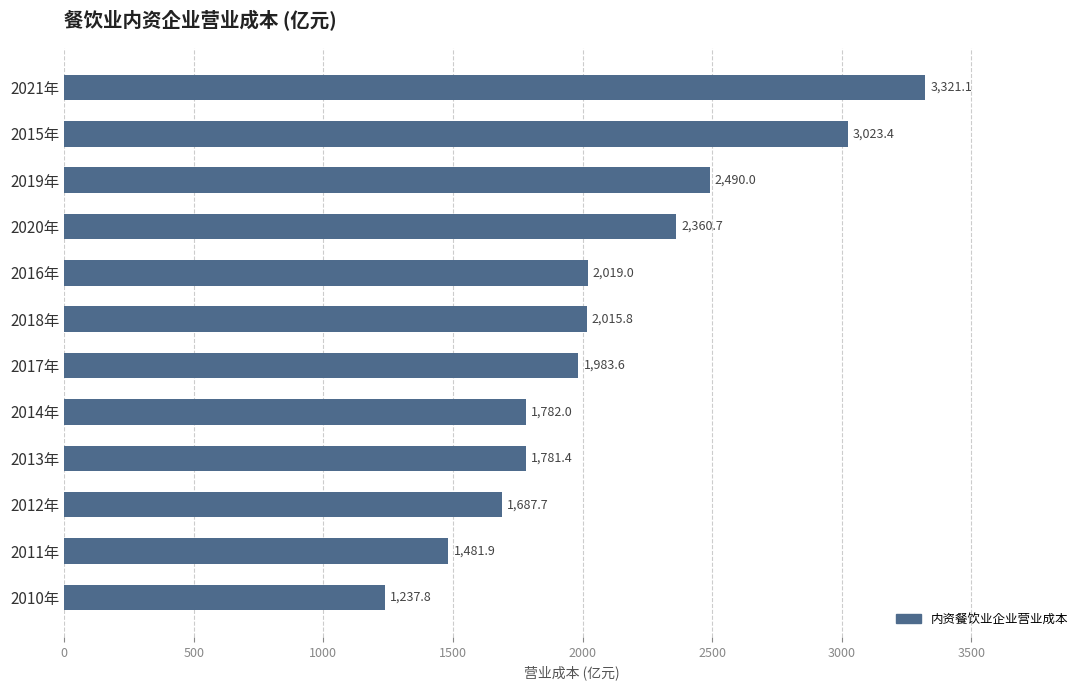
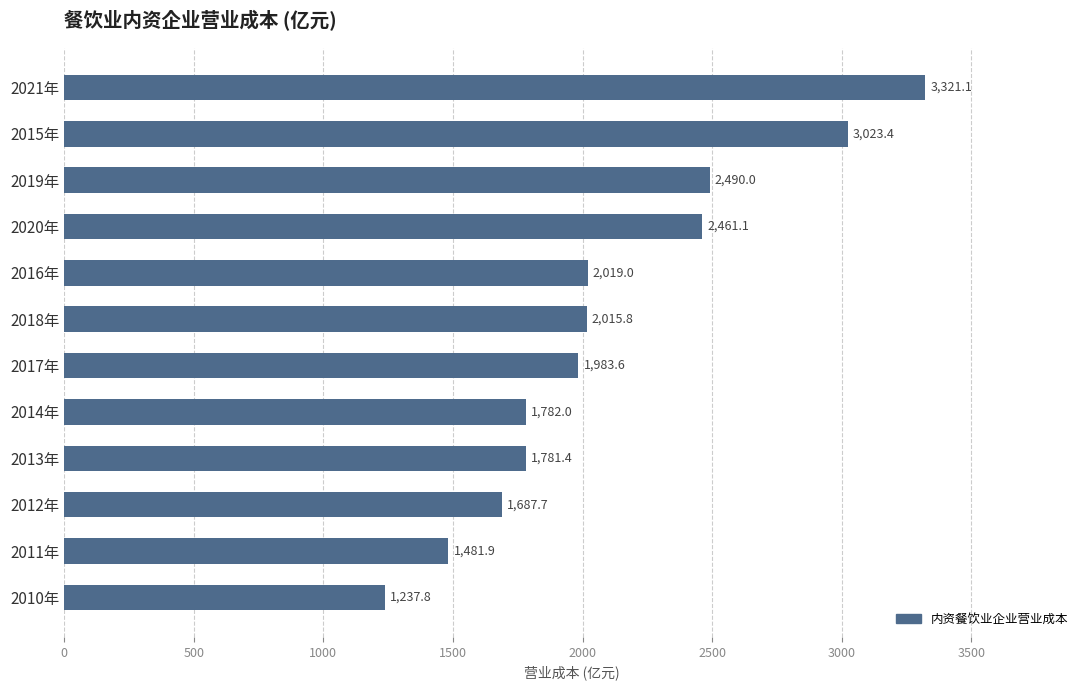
2020年: 2,360.7 -> 2,461.1
